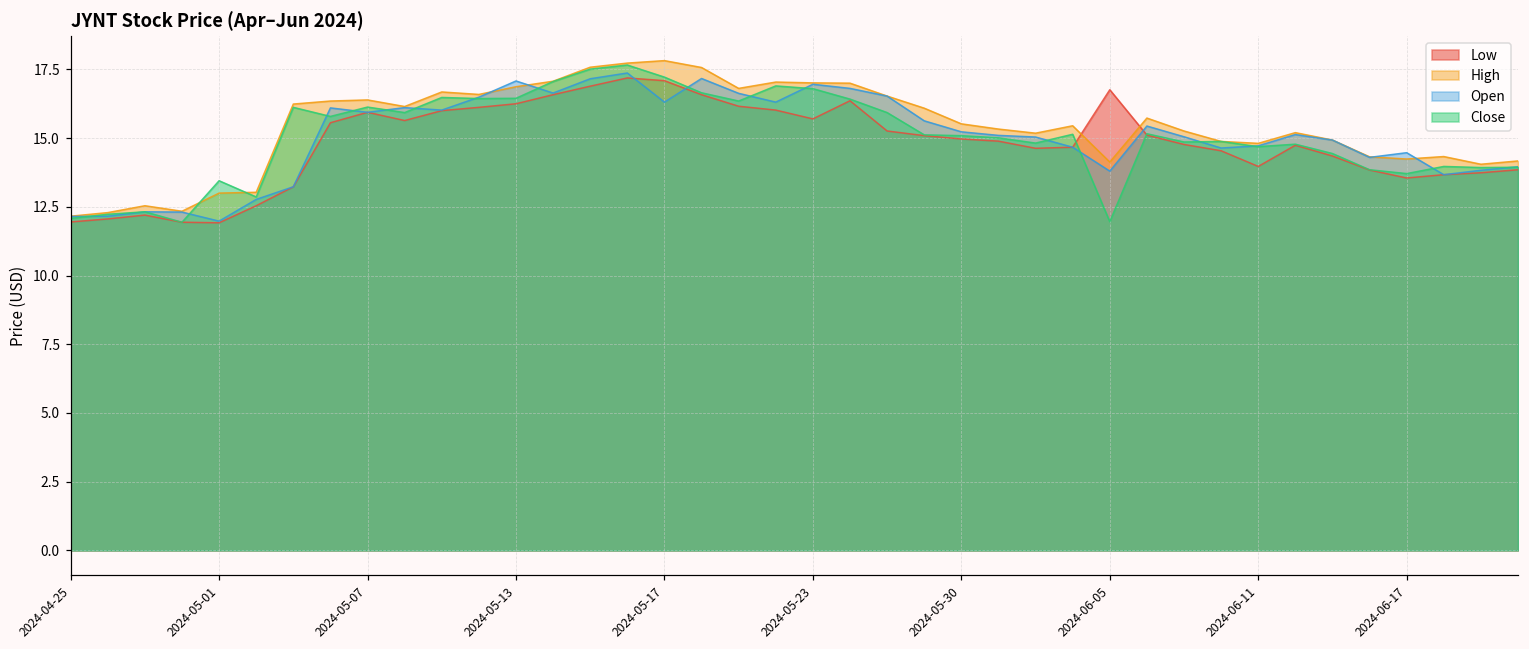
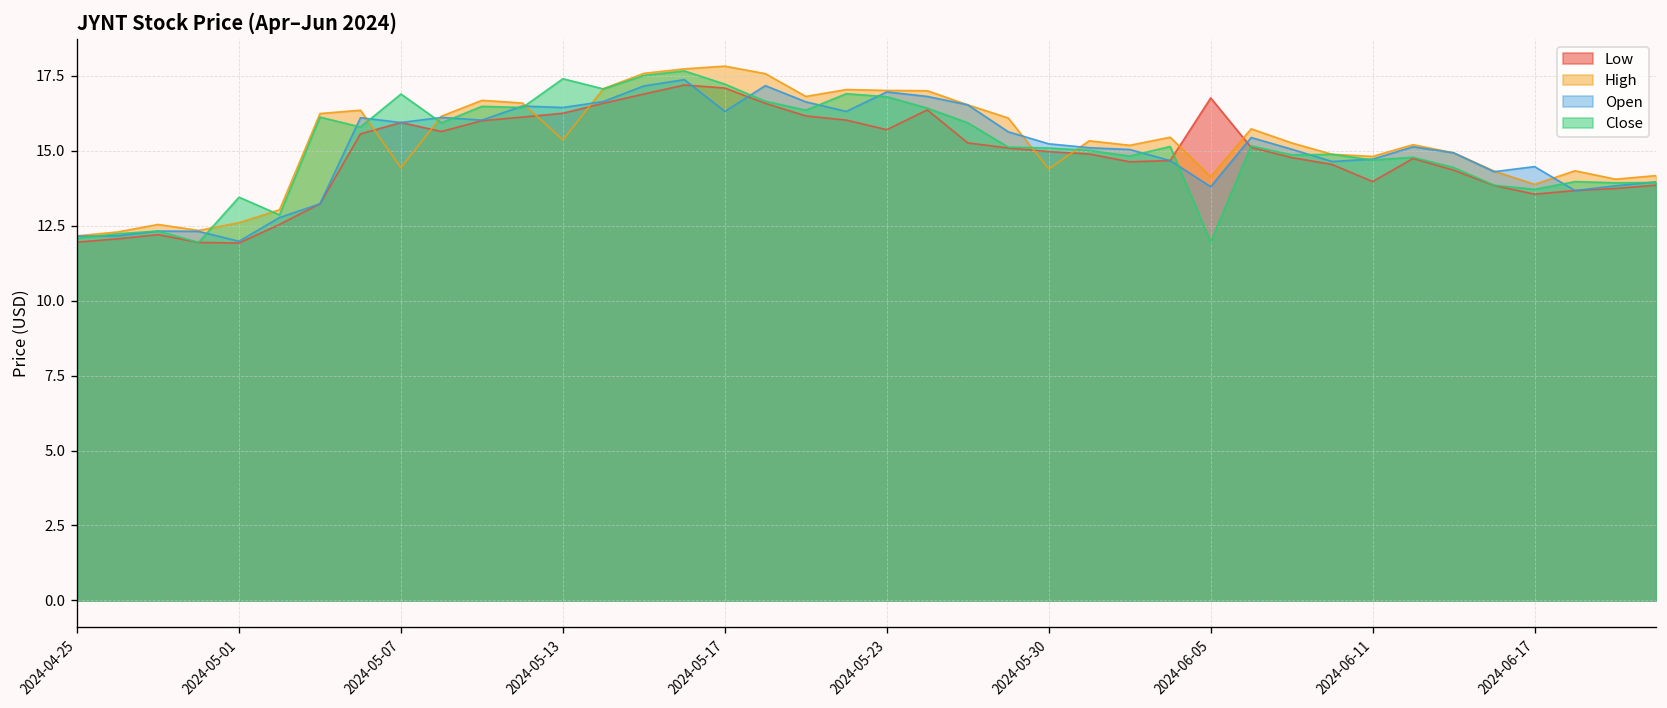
High, 2024-05-01: 13.0 -> 12.6
High, 2024-05-07: 16.4 -> 14.4
Close, 2024-05-07: 16.1 -> 16.9
High, 2024-05-13: 16.9 -> 15.4
Open, 2024-05-13: 17.1 -> 16.4
Close, 2024-05-13: 16.5 -> 17.4
High, 2024-05-30: 15.5 -> 14.4
High, 2024-06-17: 14.2 -> 13.9
